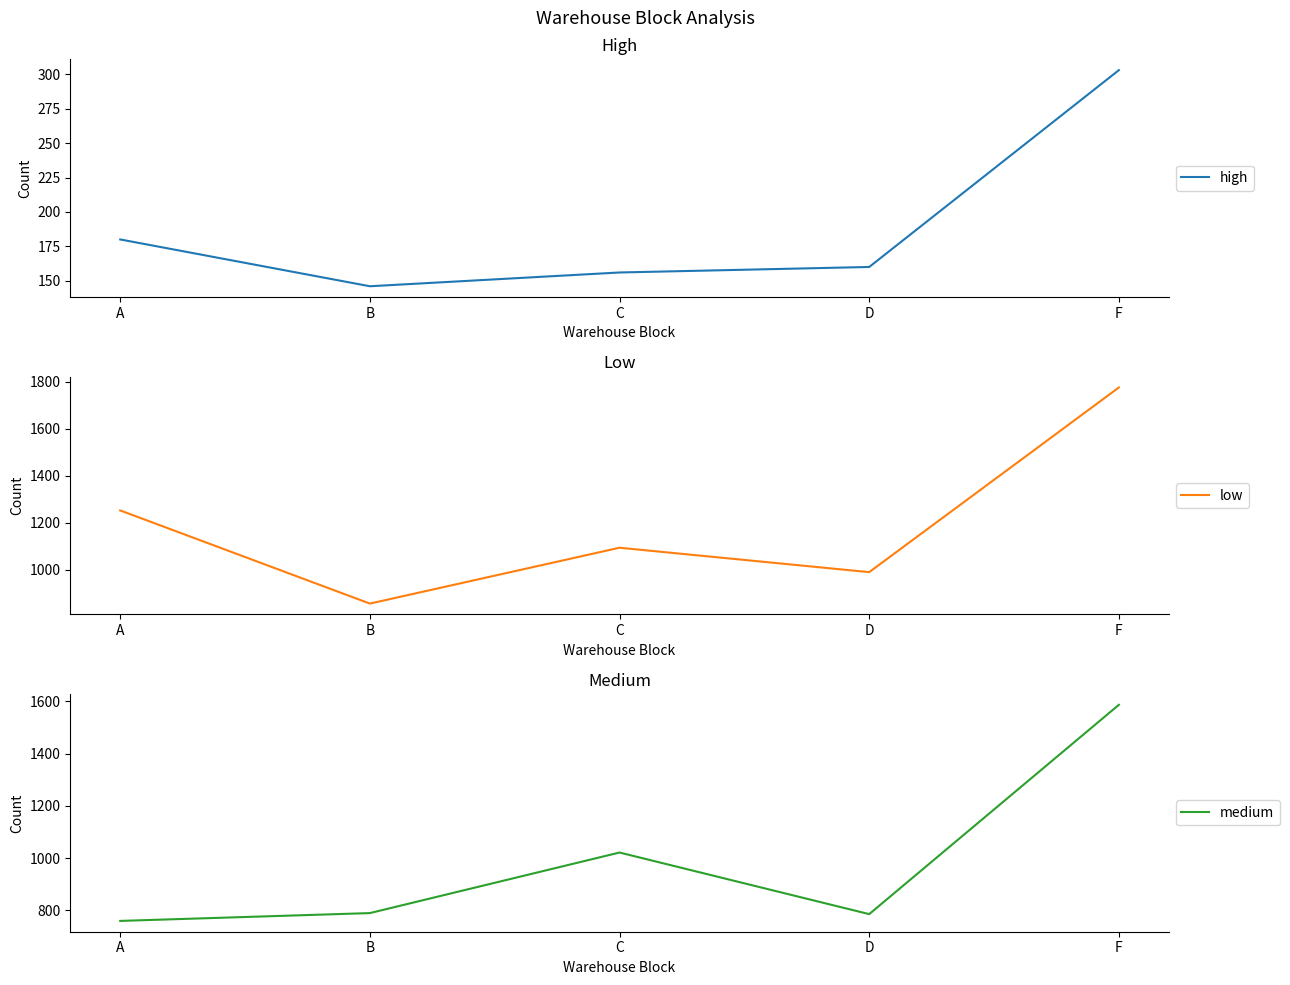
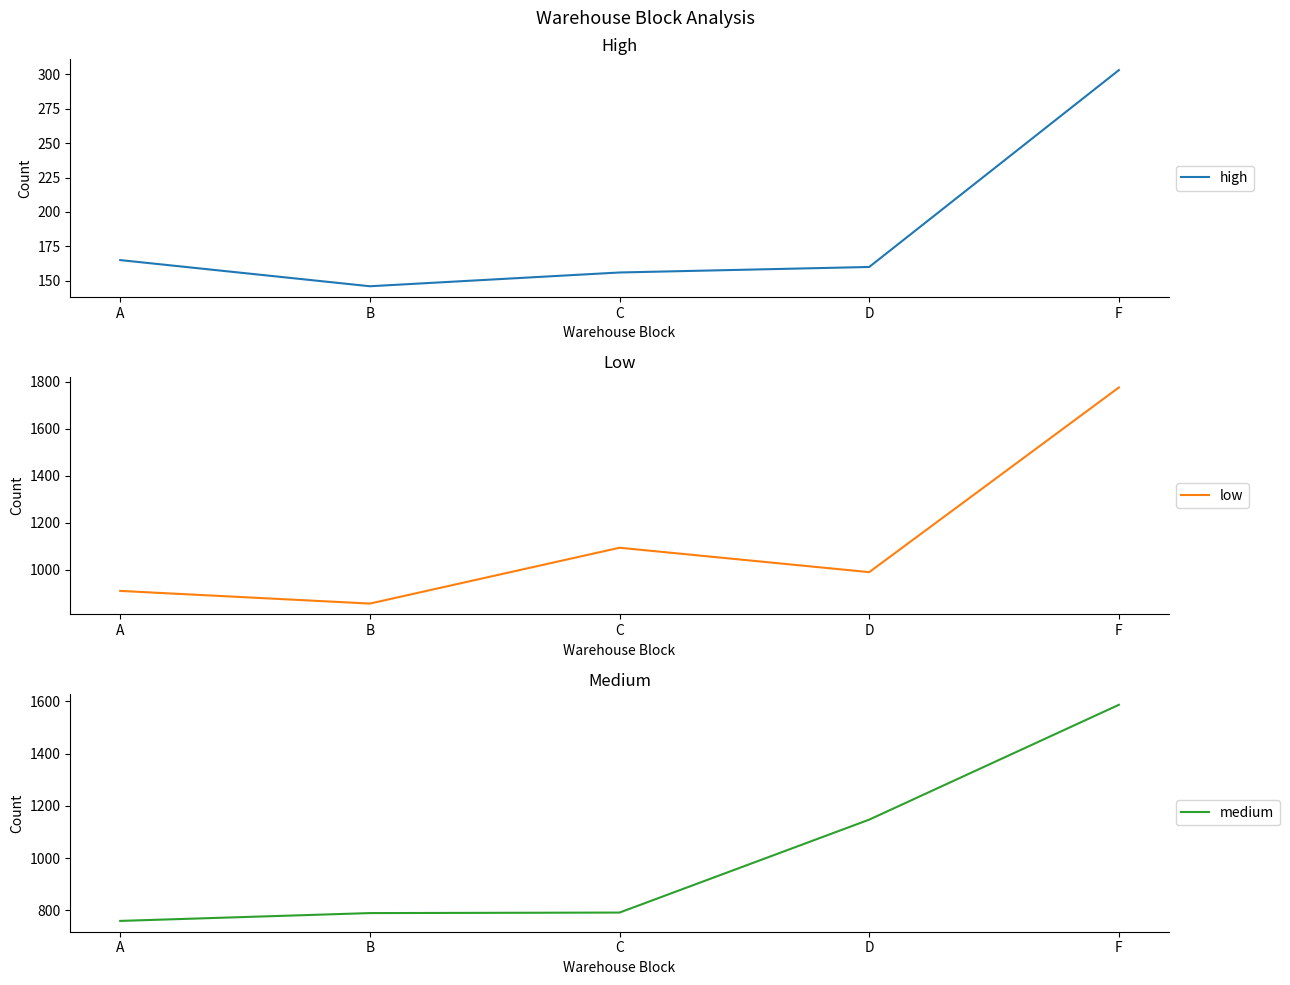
High, A: 180 -> 165
Low, A: 1250 -> 910
Medium, C: 1020 -> 790
Medium, D: 790 -> 1150
